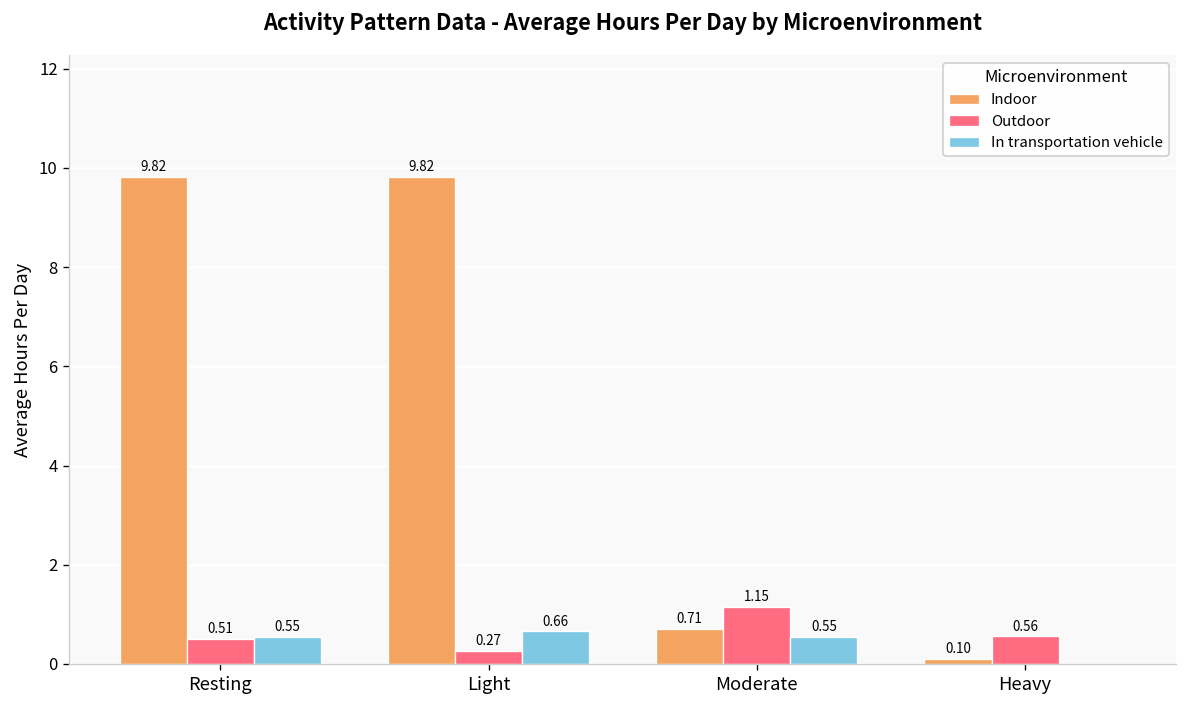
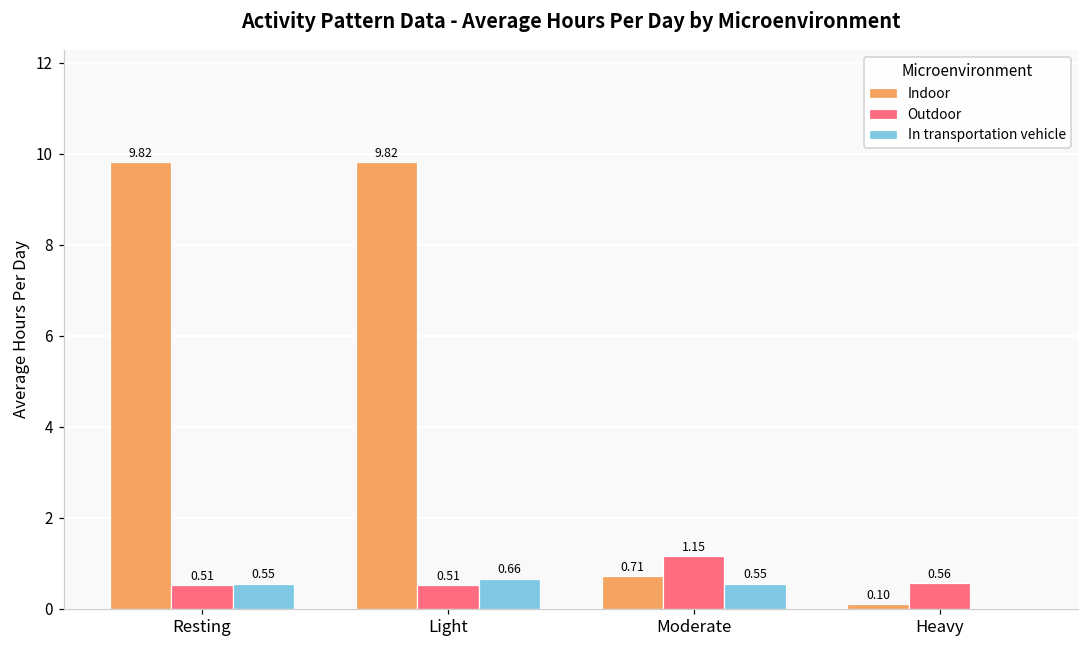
Outdoor, Light: 0.27 -> 0.51
